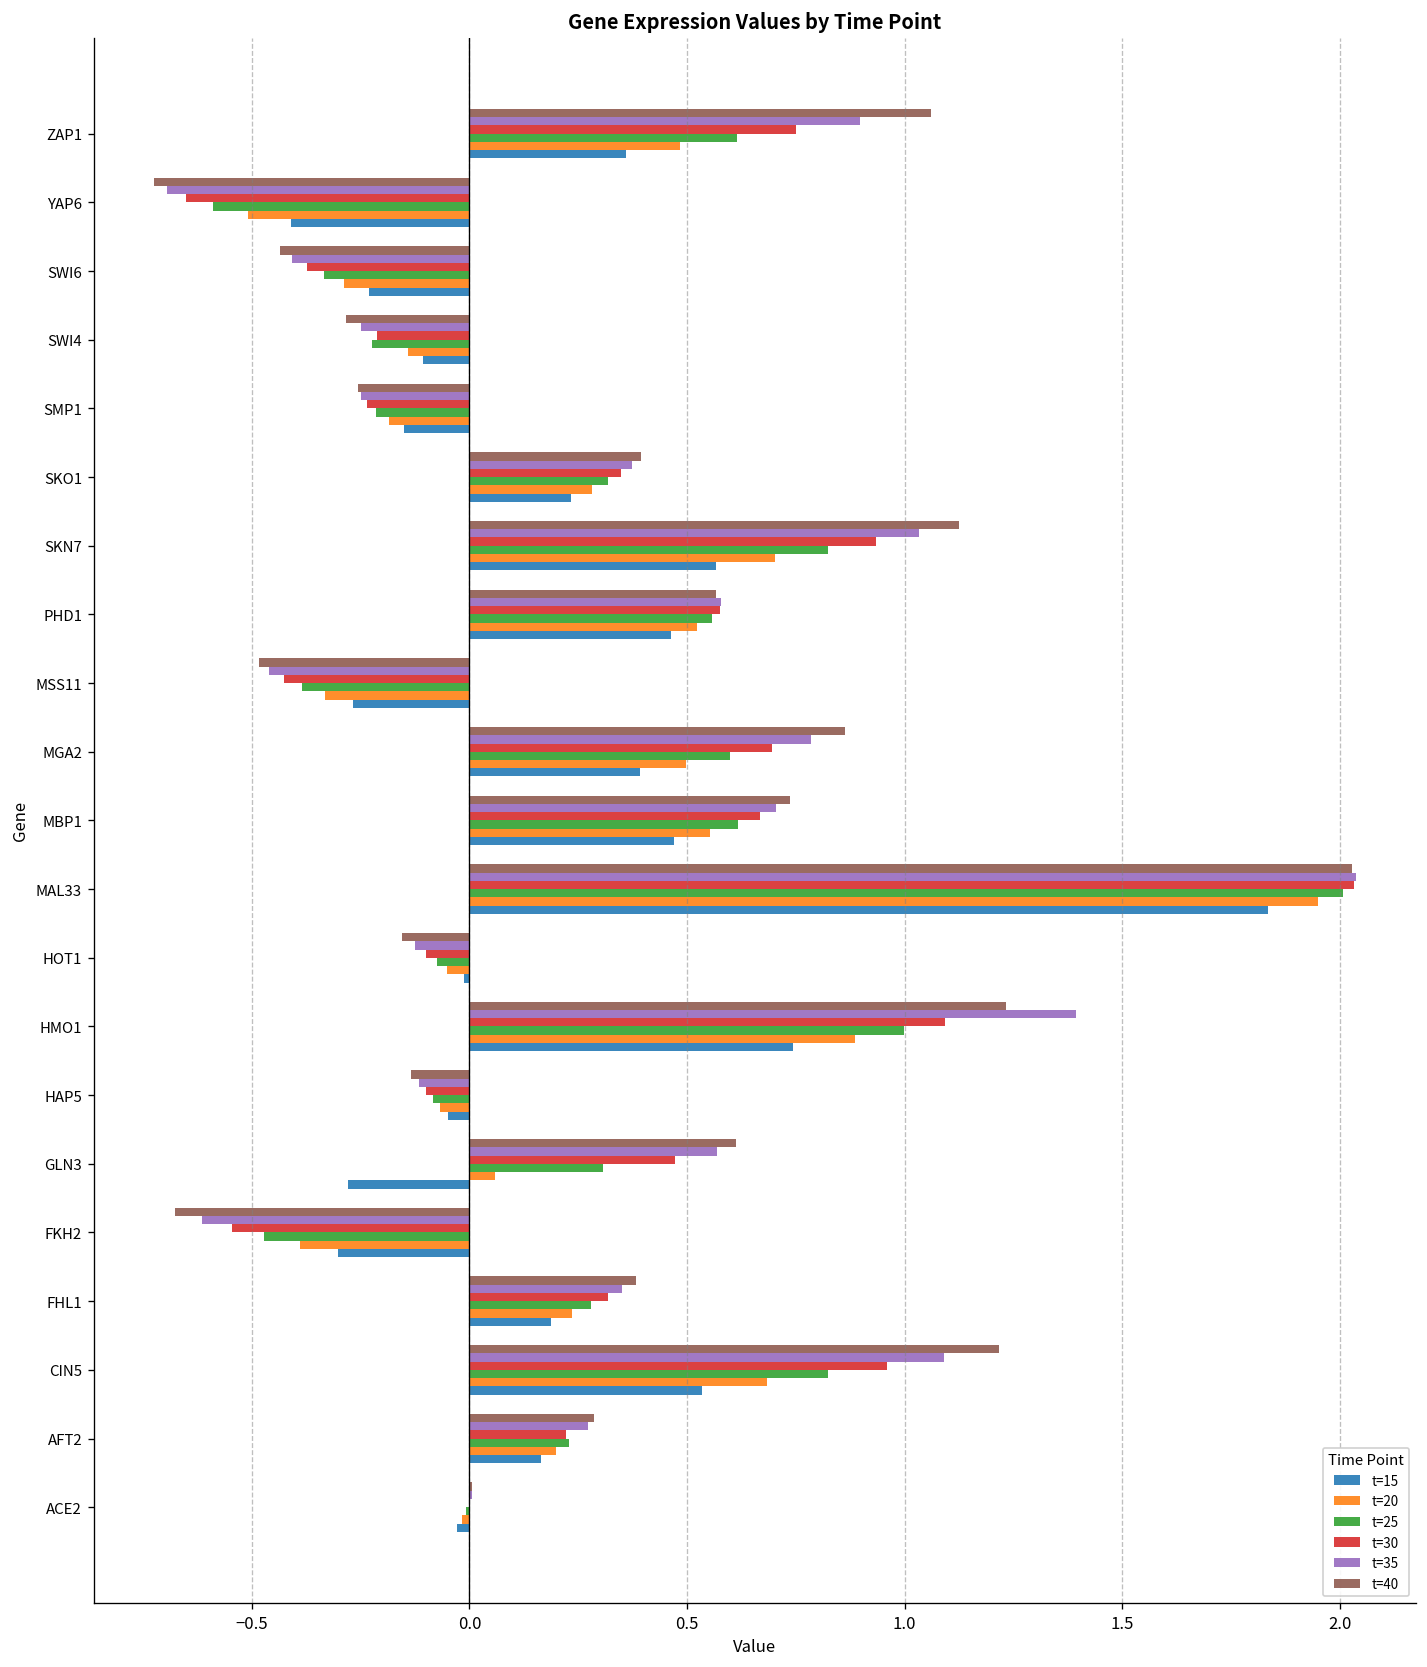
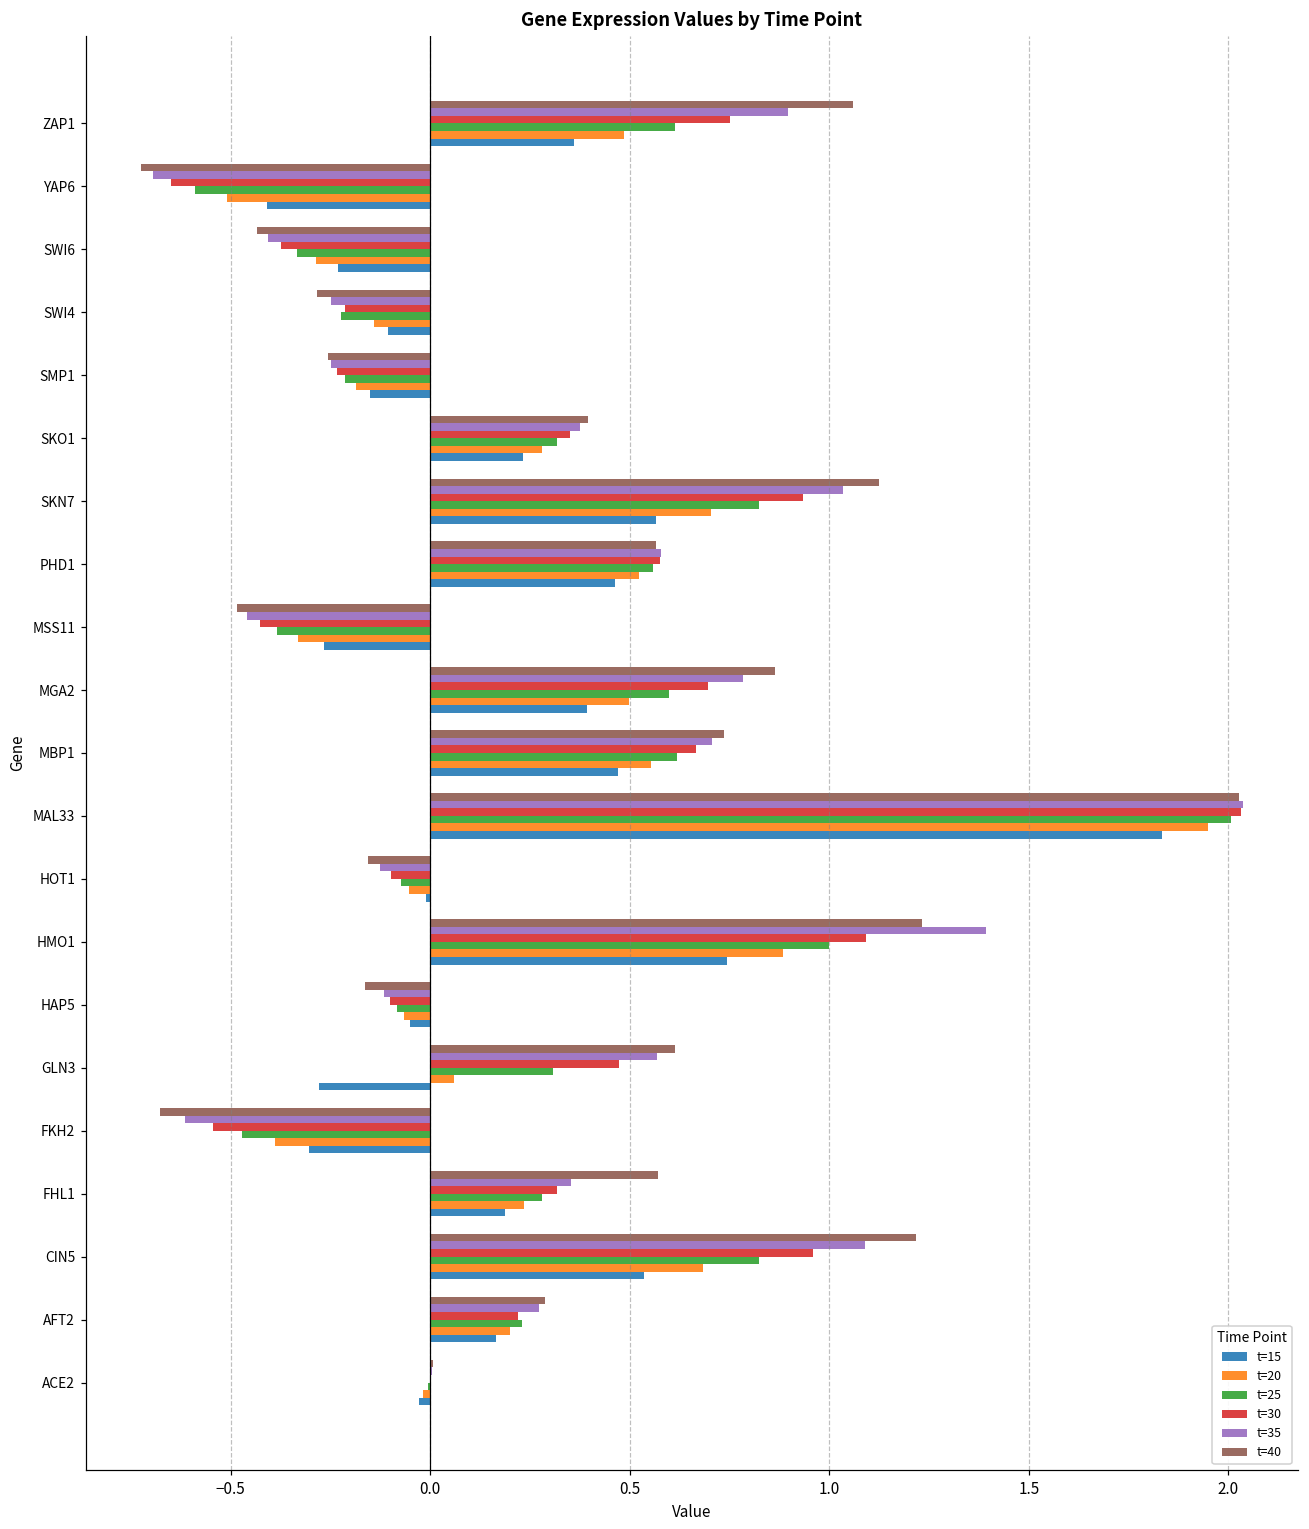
t=40, HAP5: -0.13 -> -0.16
t=40, FHL1: 0.38 -> 0.57
